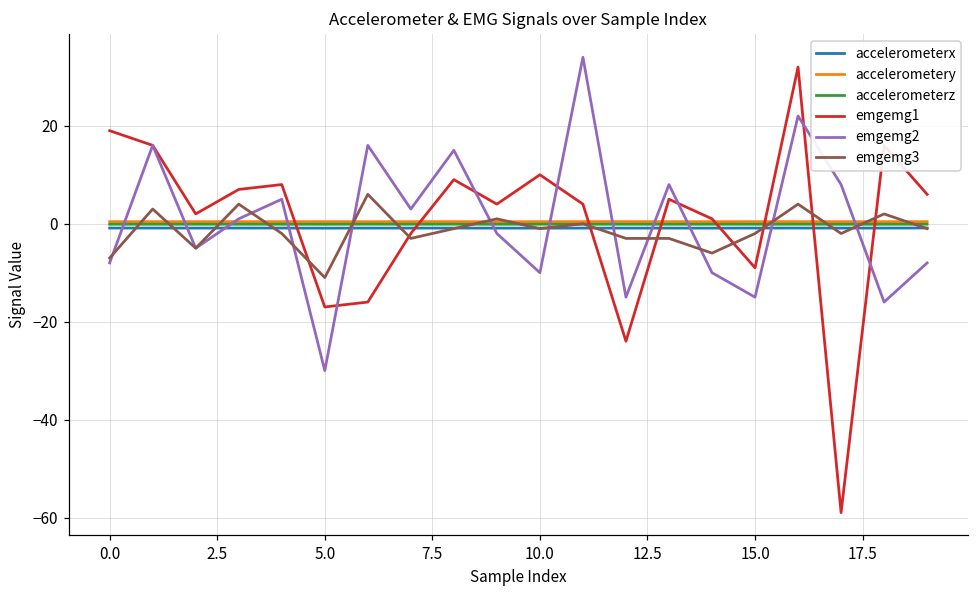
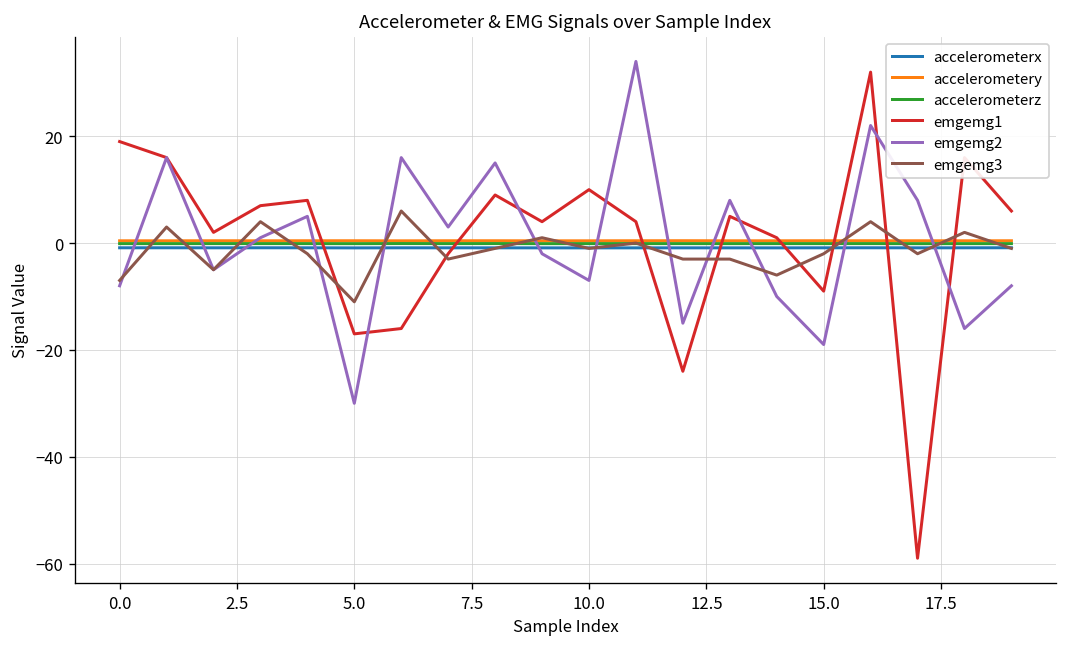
emgemg2, 10.0: -10 -> -7
emgemg2, 15.0: -15 -> -19
